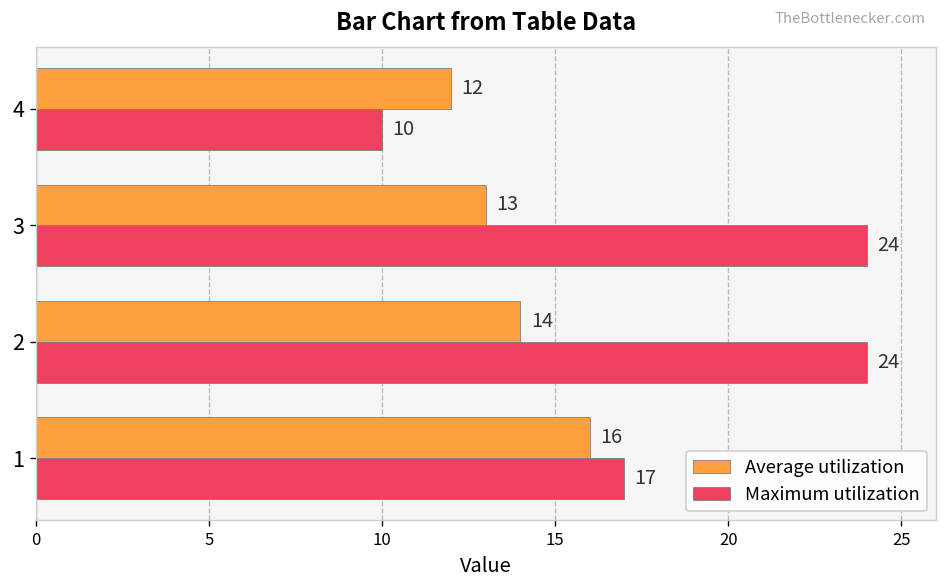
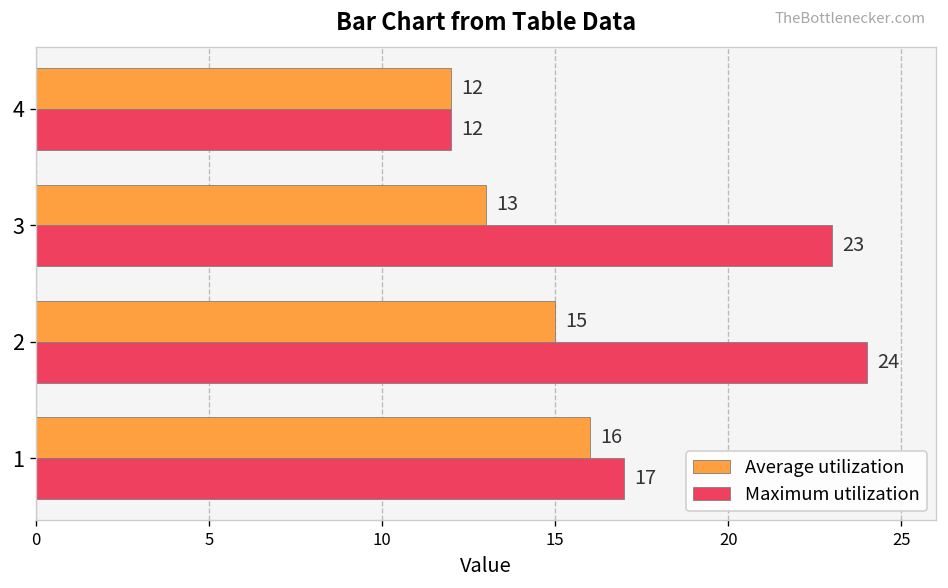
Maximum utilization, 4: 10 -> 12
Maximum utilization, 3: 24 -> 23
Average utilization, 2: 14 -> 15
